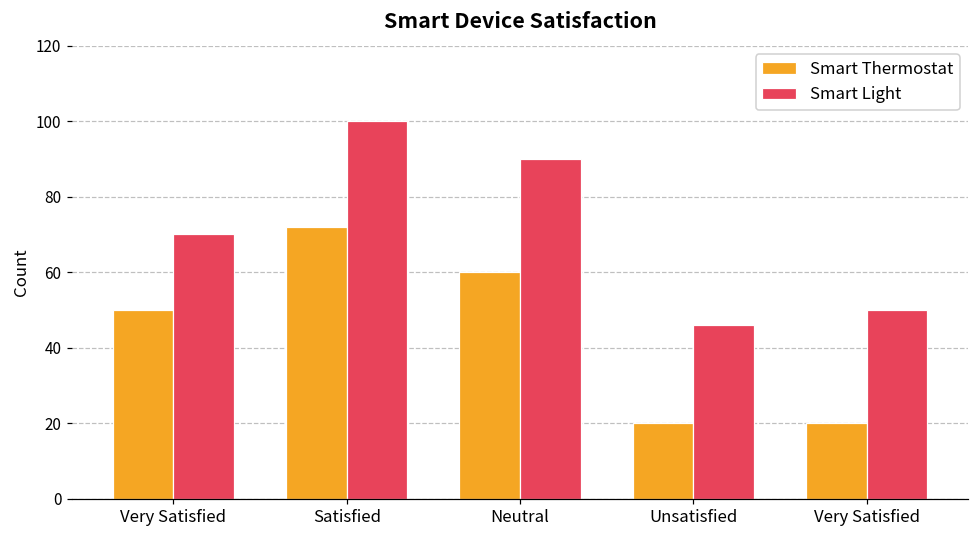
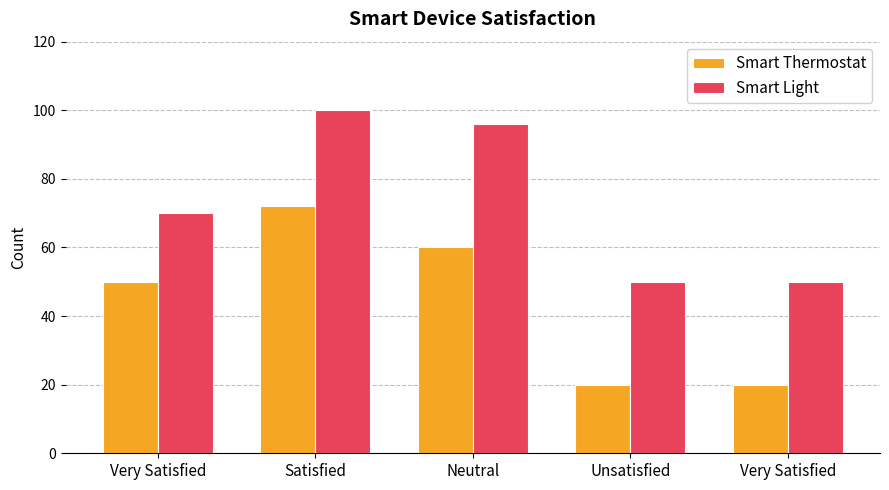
Smart Light, Neutral: 90 -> 96
Smart Light, Unsatisfied: 46 -> 50
